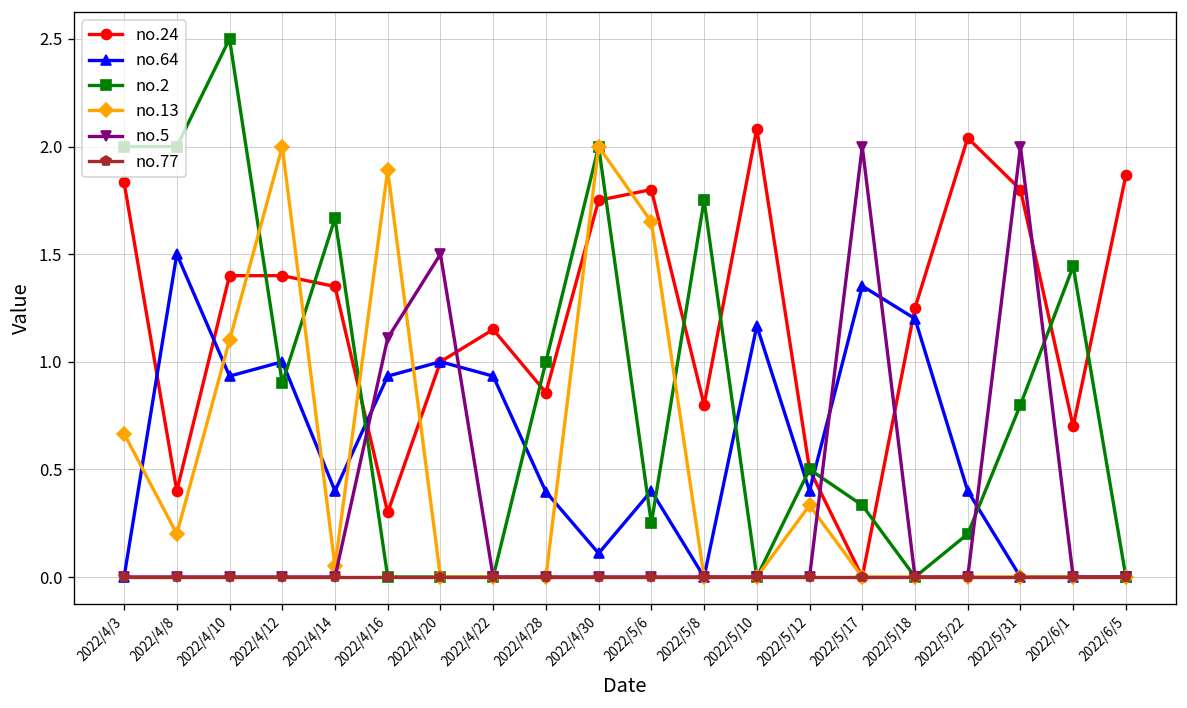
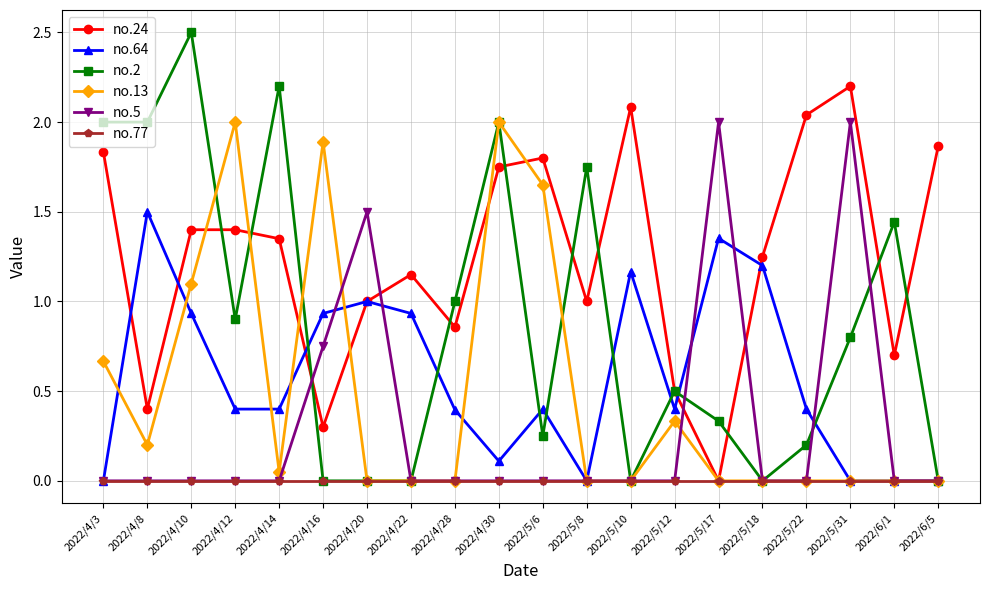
no.64, 2022/4/12: 1.0 -> 0.4
no.2, 2022/4/14: 1.67 -> 2.20
no.5, 2022/4/16: 1.11 -> 0.75
no.24, 2022/5/8: 0.8 -> 1.0
no.24, 2022/5/31: 1.8 -> 2.2
